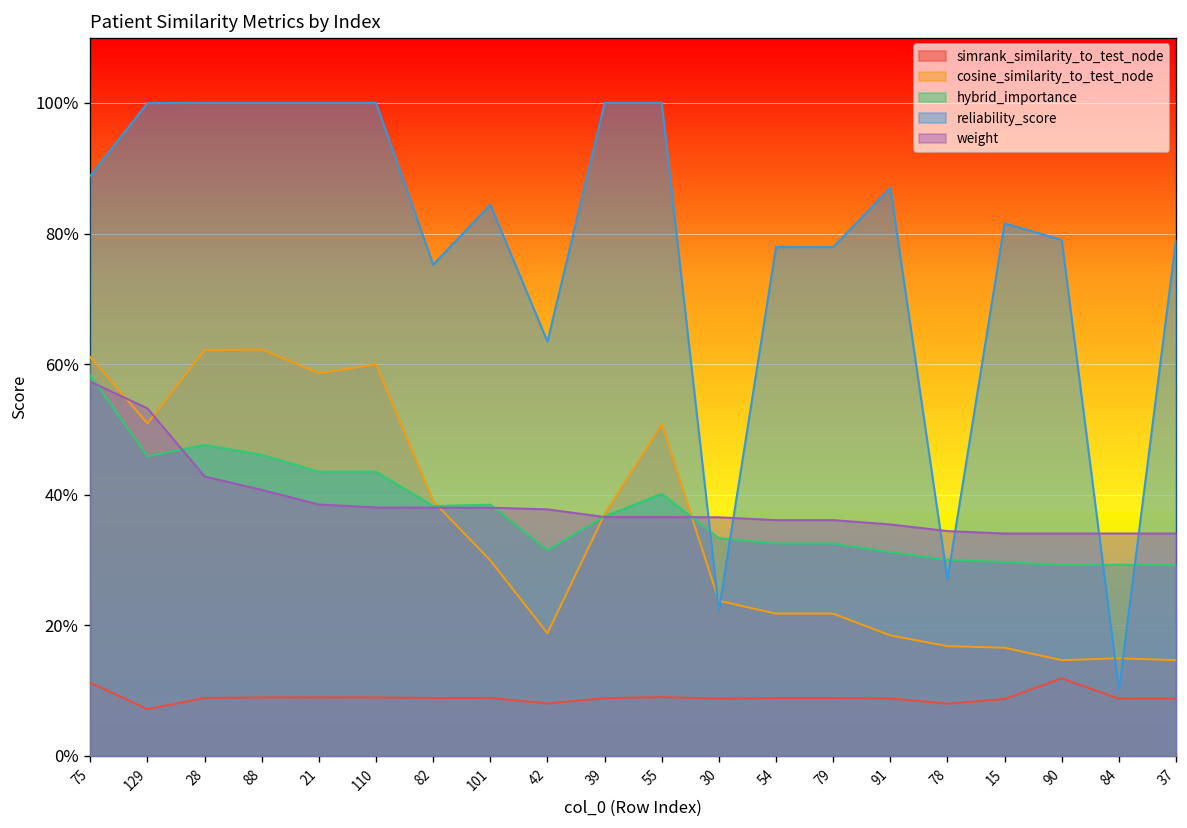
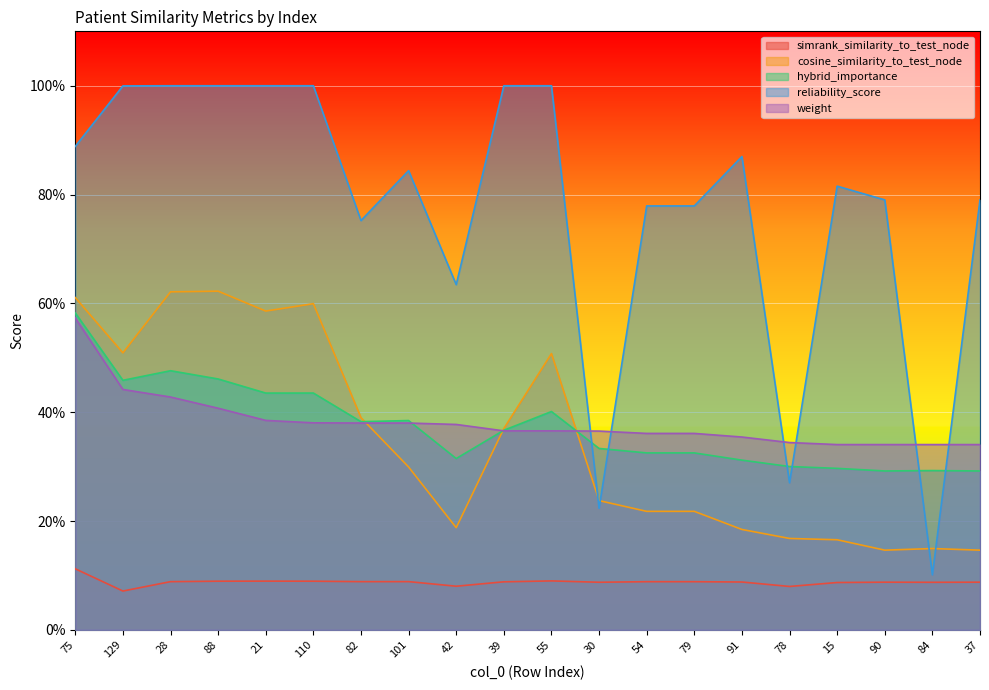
weight, 129: 53% -> 44%
simrank_similarity_to_test_node, 90: 12% -> 9%
